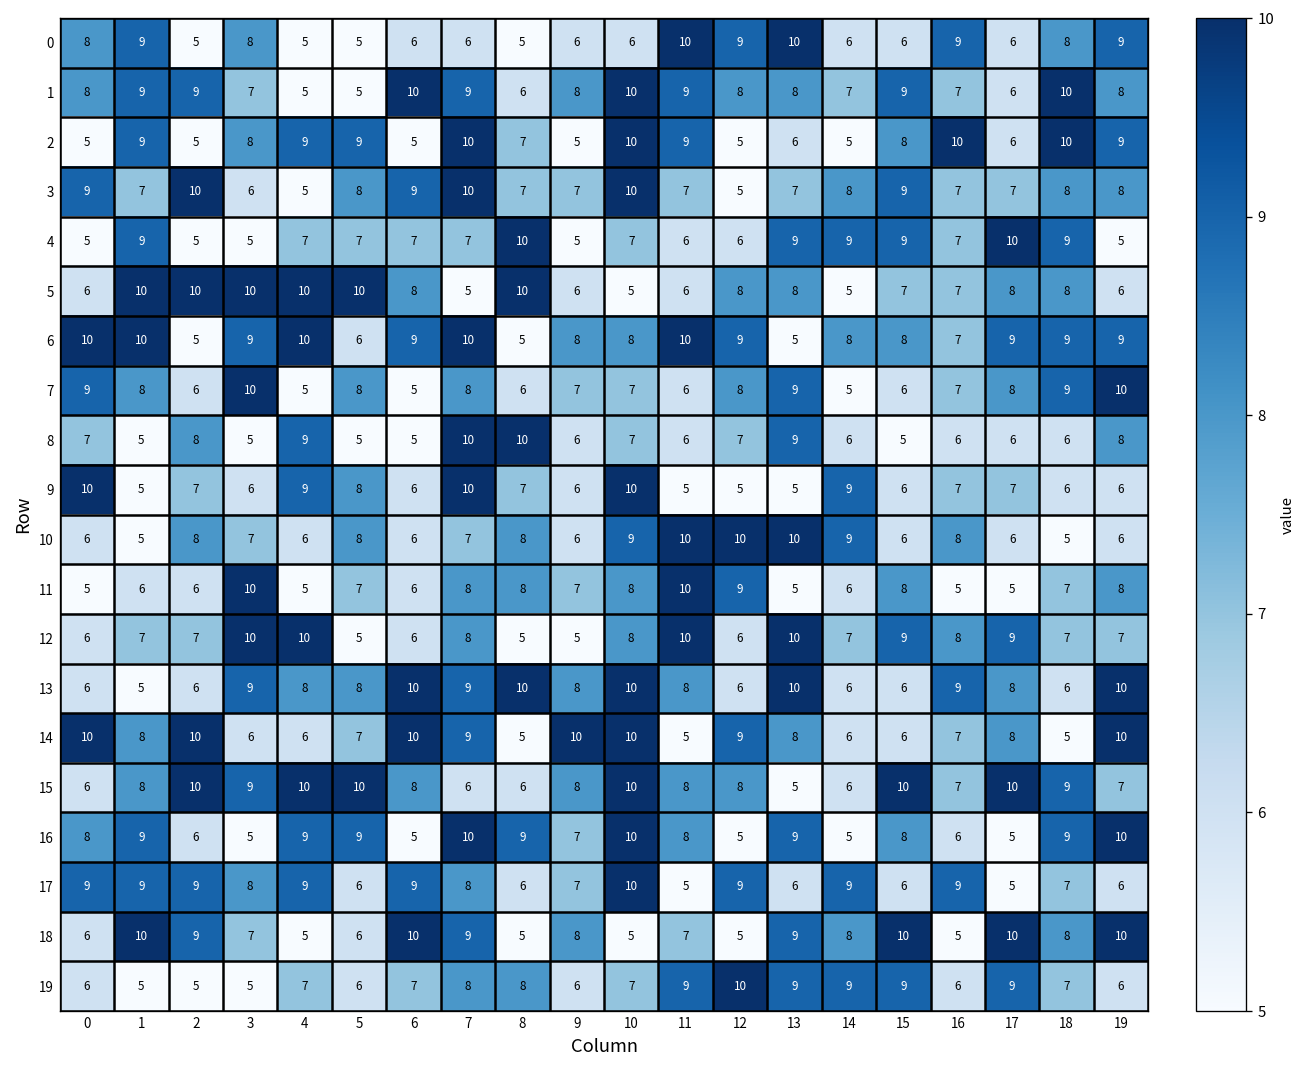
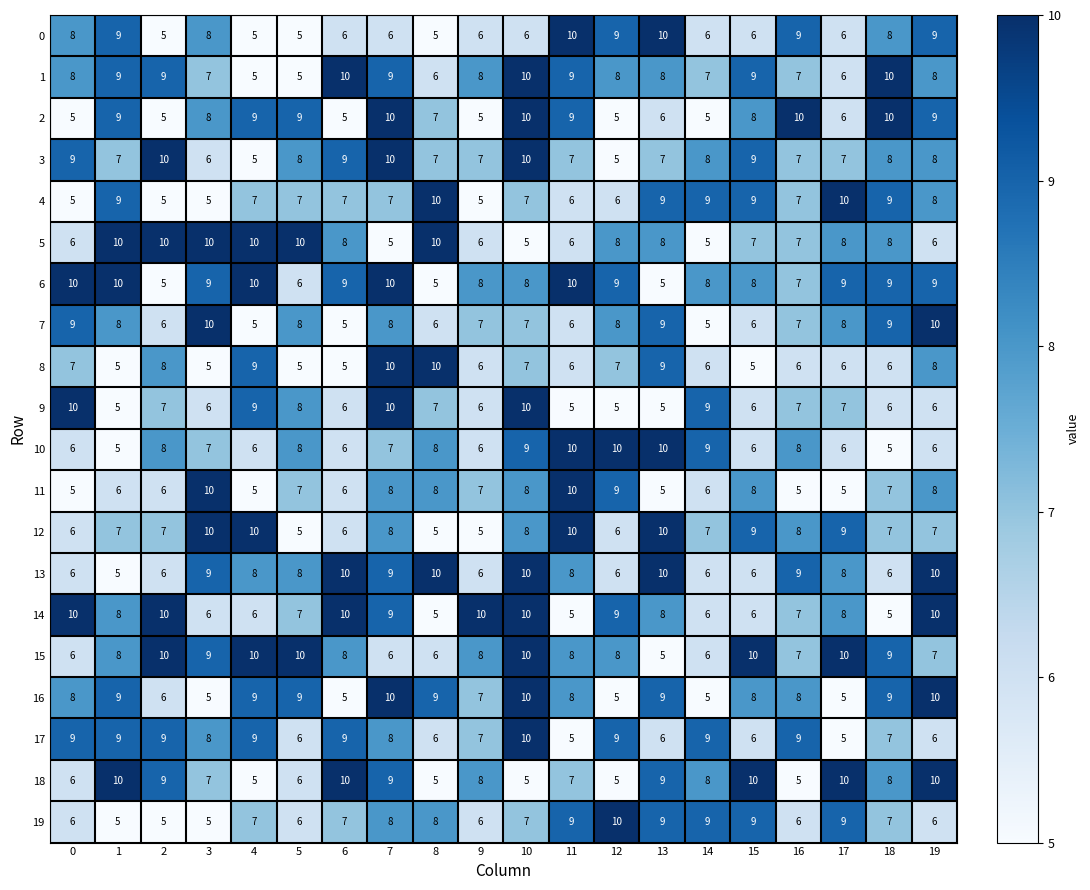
4, 19: 5 -> 8
13, 9: 8 -> 6
16, 16: 6 -> 8
